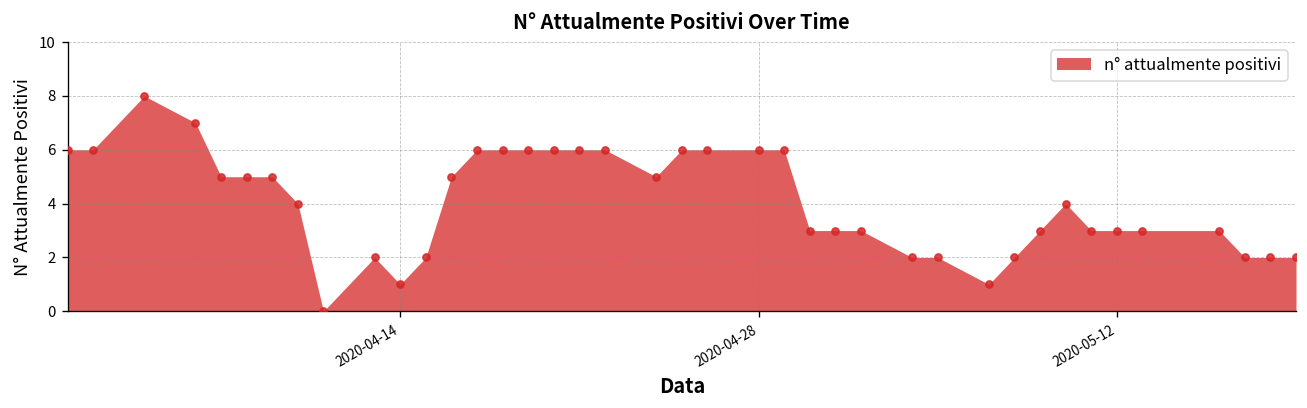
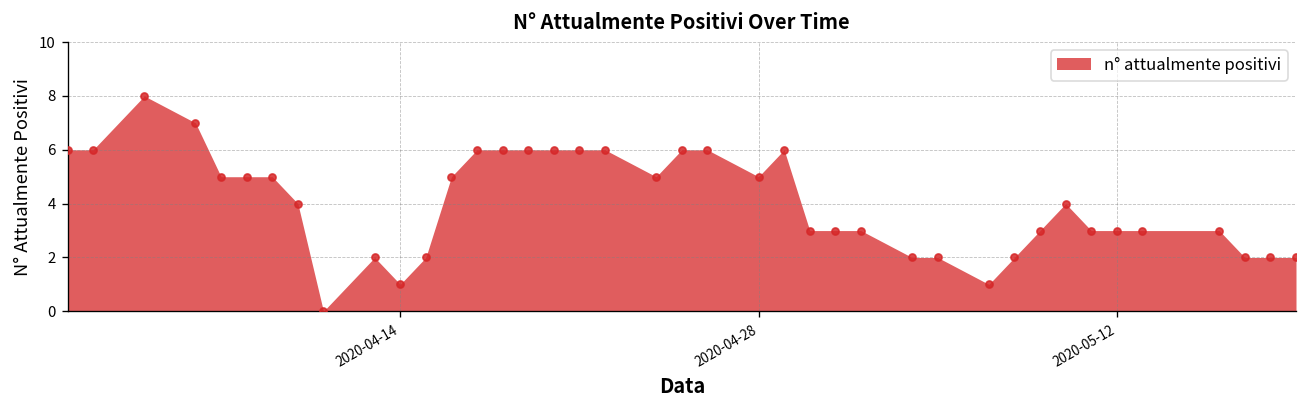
2020-04-28: 6 -> 5
